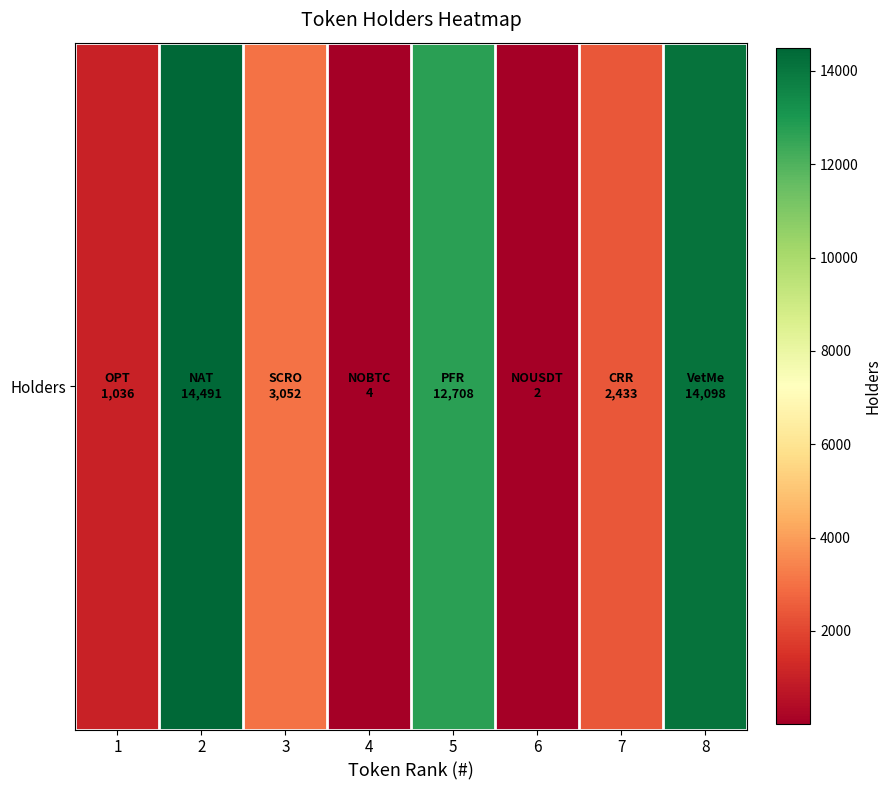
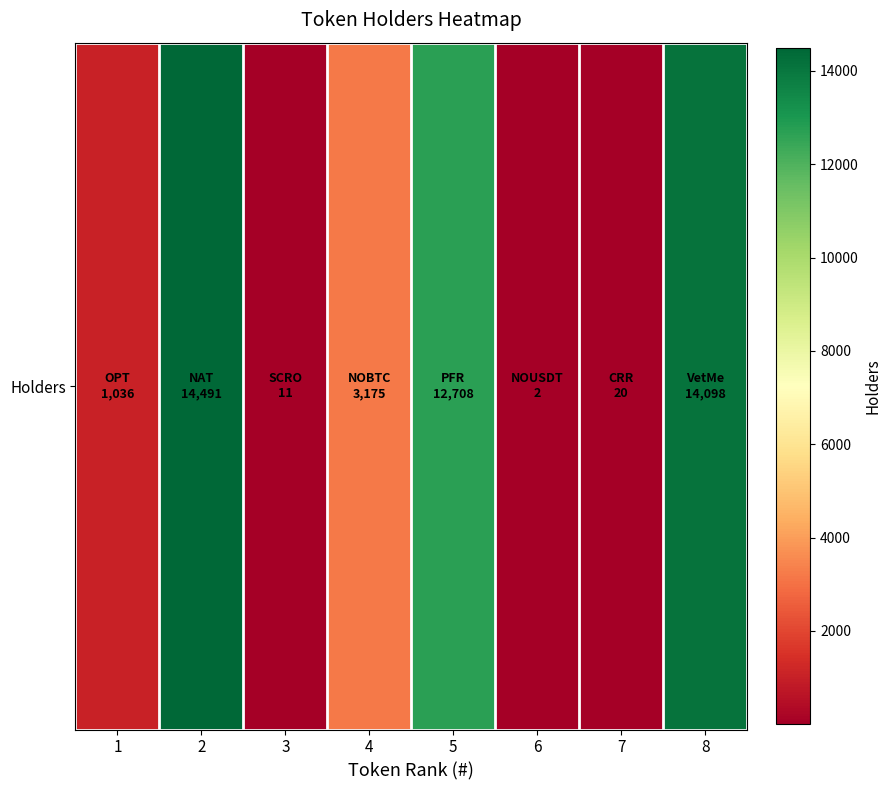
Holders, 3: 3,052 -> 11
Holders, 4: 4 -> 3,175
Holders, 7: 2,433 -> 20
